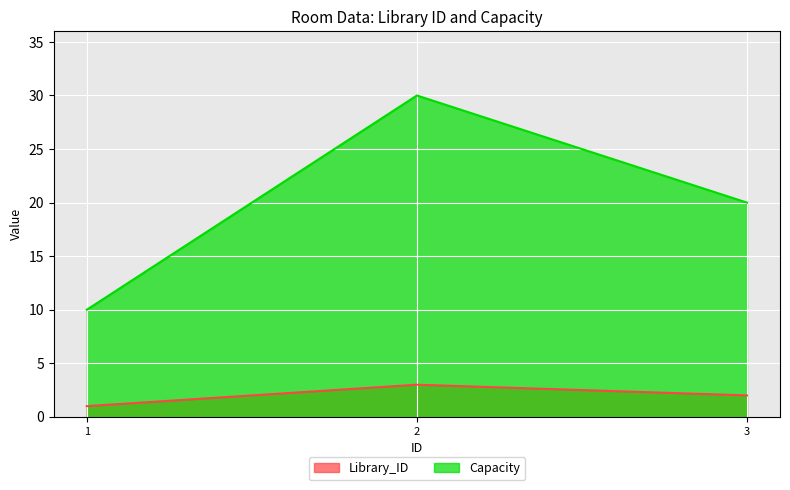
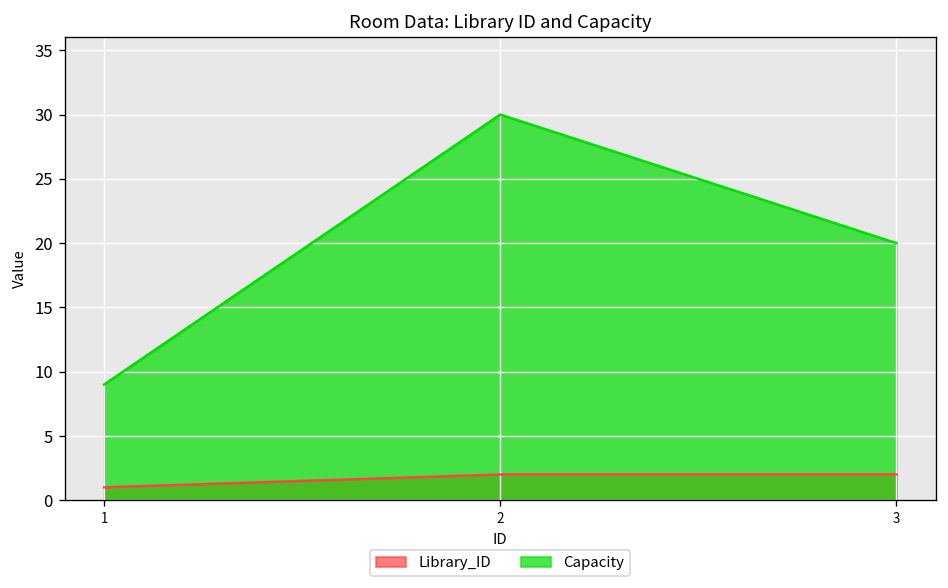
Capacity, 1: 10 -> 9
Library_ID, 2: 3 -> 2
